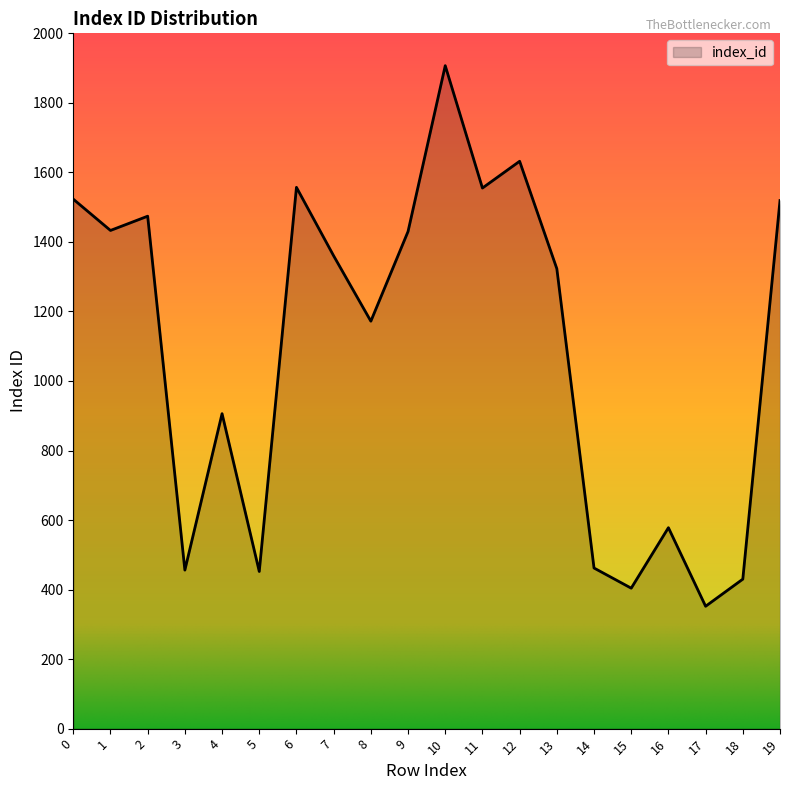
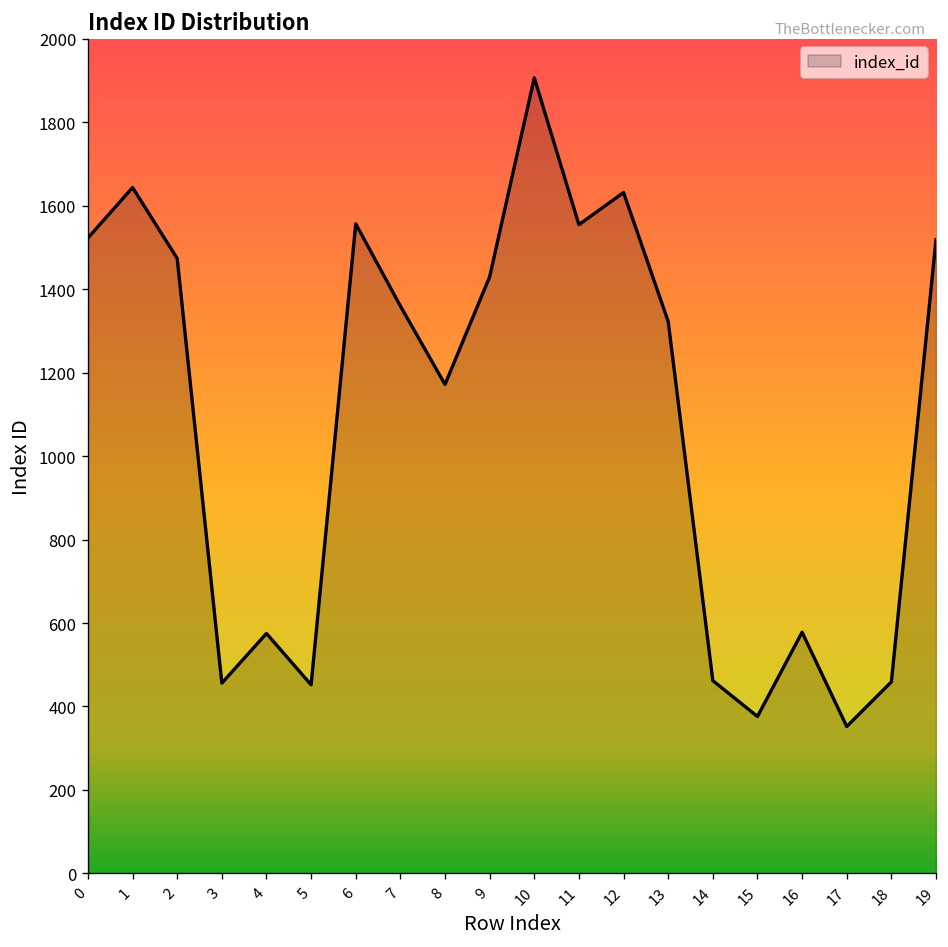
1: 1430 -> 1640
4: 910 -> 580
15: 400 -> 380
18: 430 -> 460
